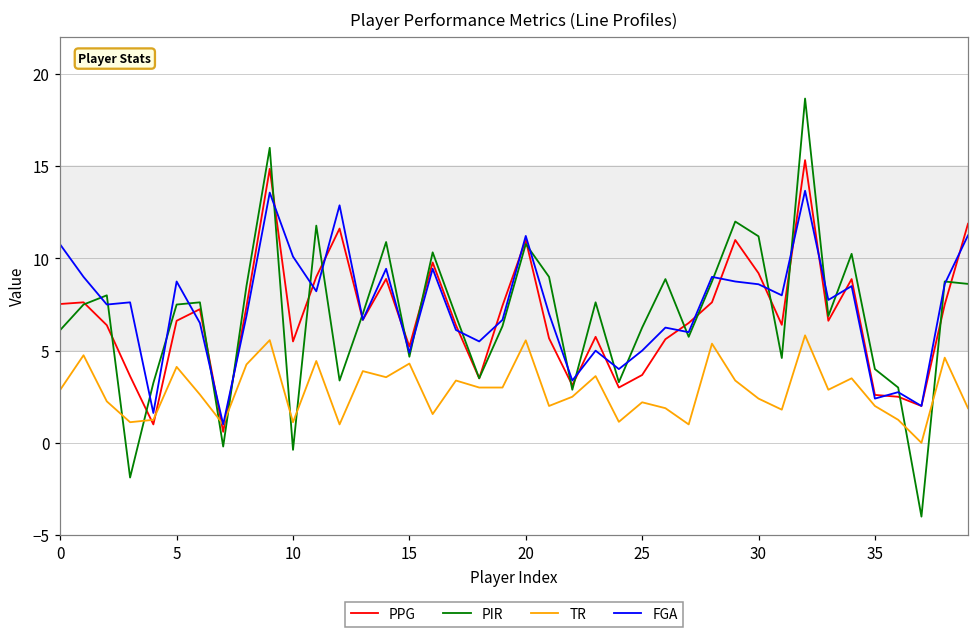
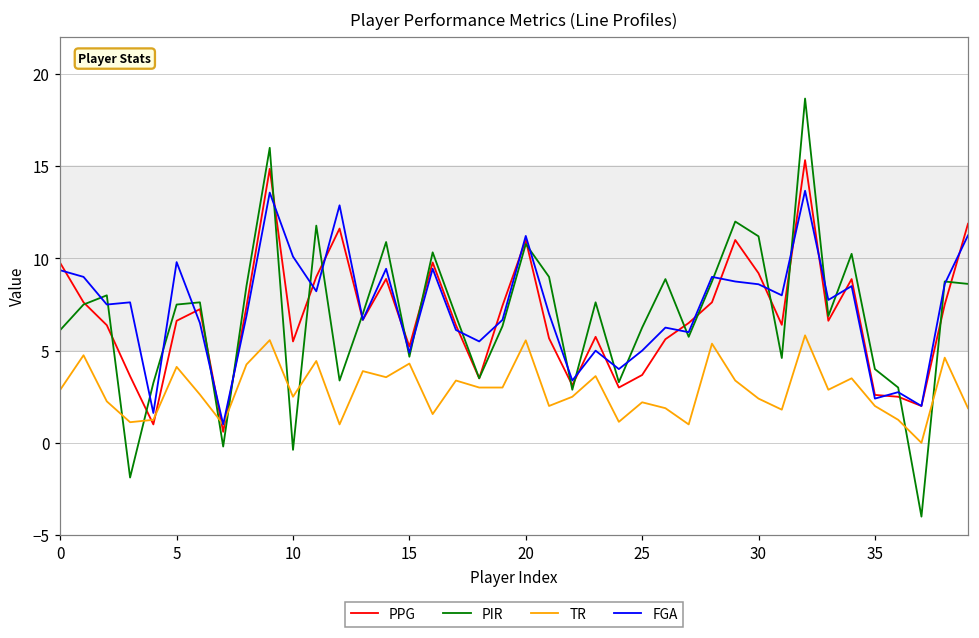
PPG, 0: 7.5 -> 9.8
FGA, 0: 10.8 -> 9.4
FGA, 5: 8.8 -> 9.8
TR, 10: 1.1 -> 2.5
